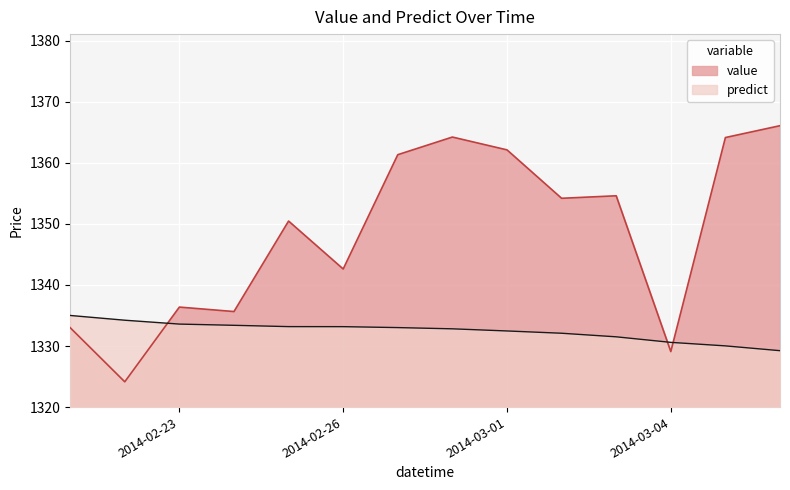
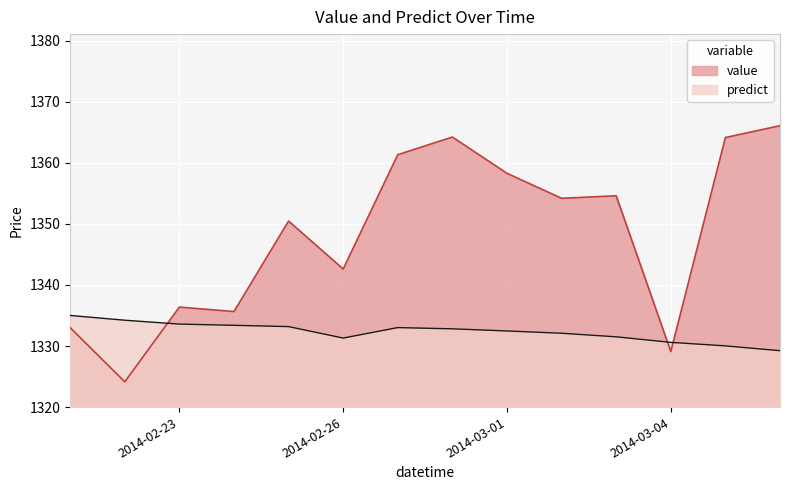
predict, 2014-02-26: 1333 -> 1331
value, 2014-03-01: 1362 -> 1358
